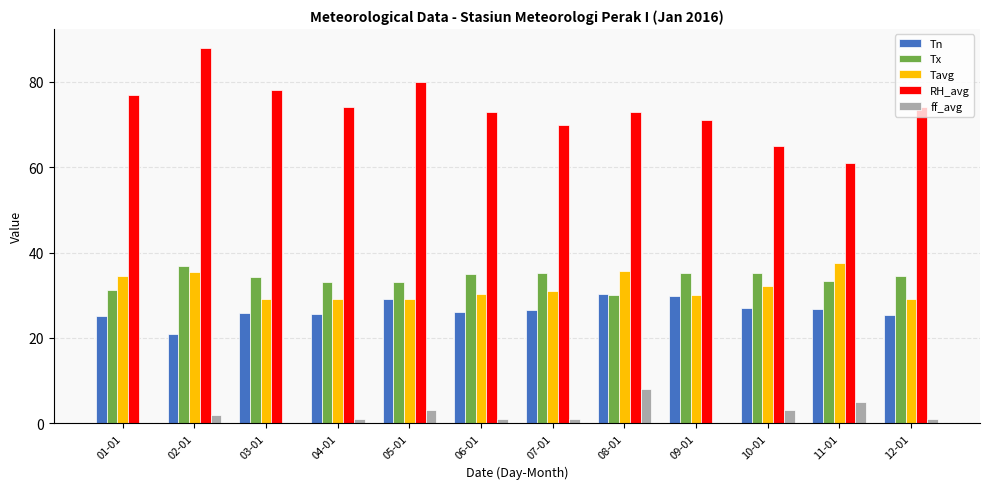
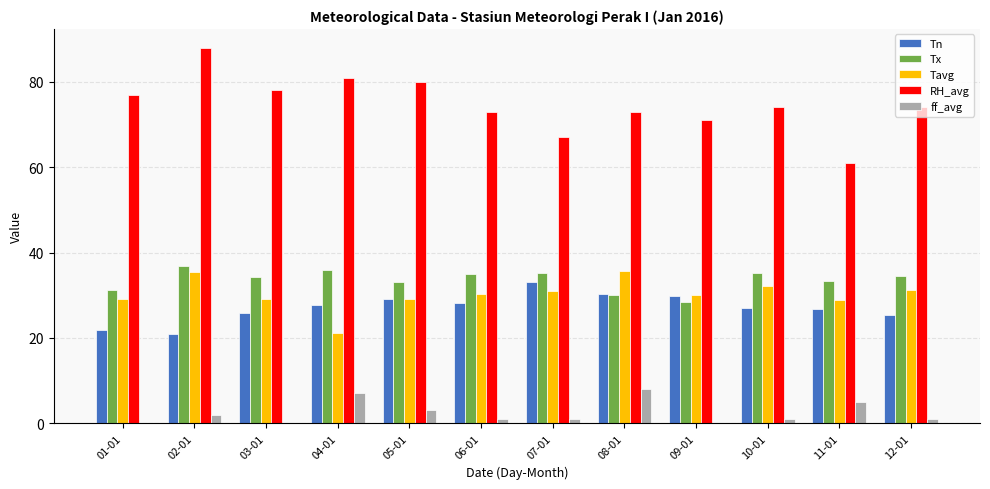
Tn, 01-01: 25 -> 22
Tavg, 01-01: 34 -> 29
Tn, 04-01: 26 -> 28
Tx, 04-01: 33 -> 36
Tavg, 04-01: 29 -> 21
RH_avg, 04-01: 74 -> 81
ff_avg, 04-01: 1 -> 7
Tn, 06-01: 26 -> 28
Tn, 07-01: 27 -> 33
RH_avg, 07-01: 70 -> 67
Tx, 09-01: 35 -> 28
RH_avg, 10-01: 65 -> 74
ff_avg, 10-01: 3 -> 1
Tavg, 11-01: 38 -> 29
Tavg, 12-01: 29 -> 31
